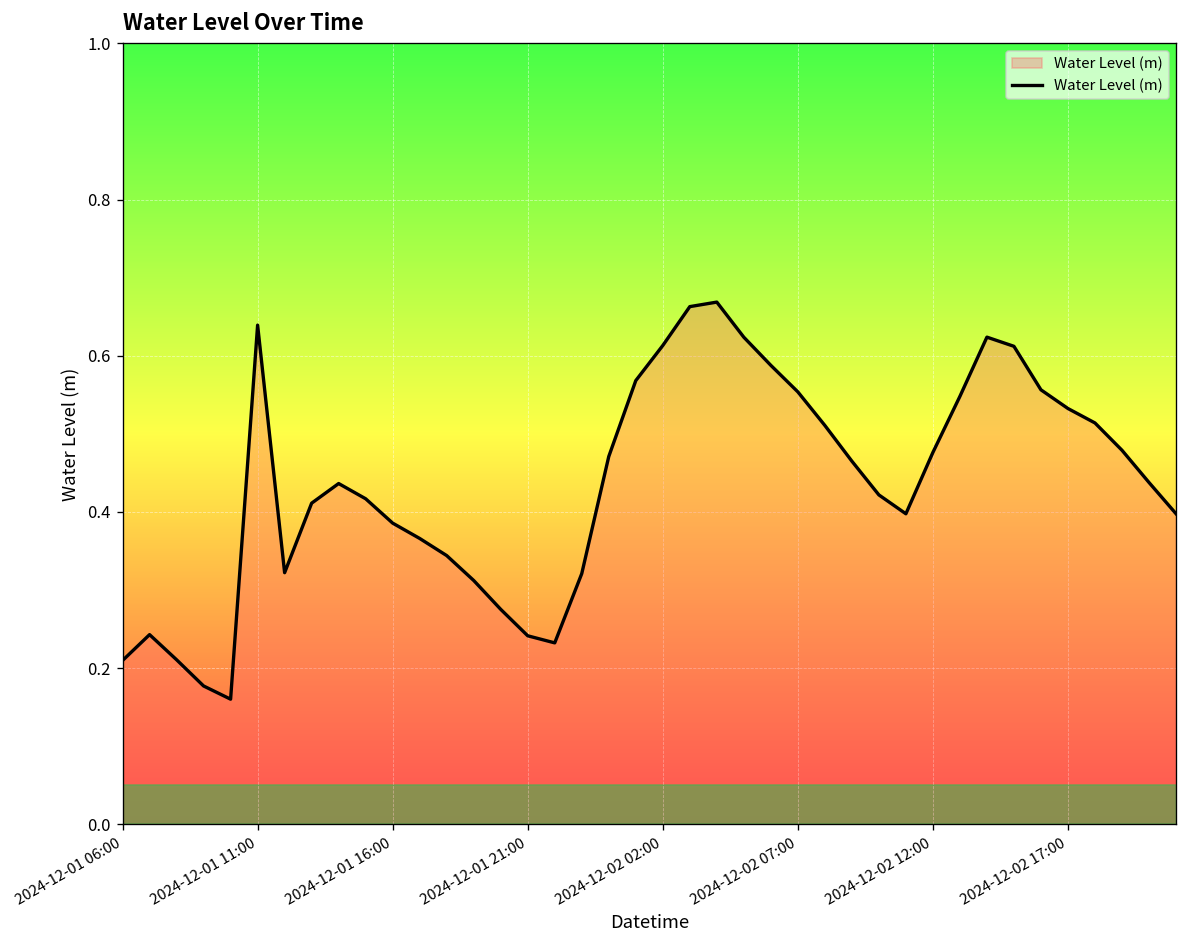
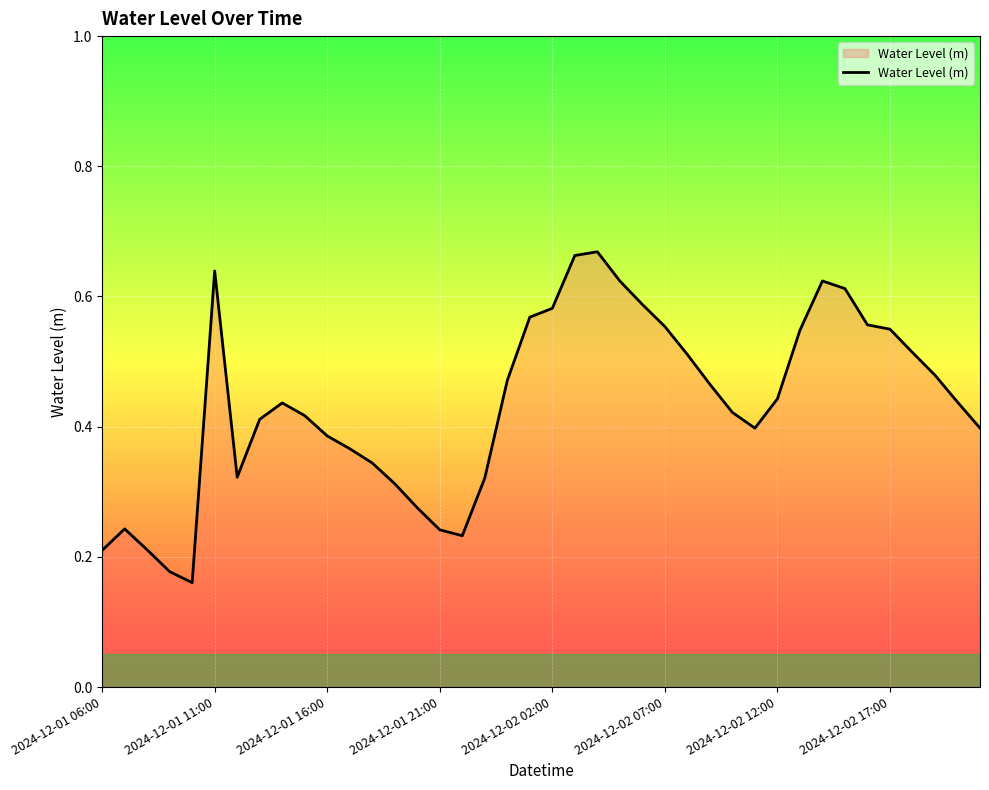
2024-12-02 02:00: 0.61 -> 0.58
2024-12-02 12:00: 0.48 -> 0.44
2024-12-02 17:00: 0.53 -> 0.55
